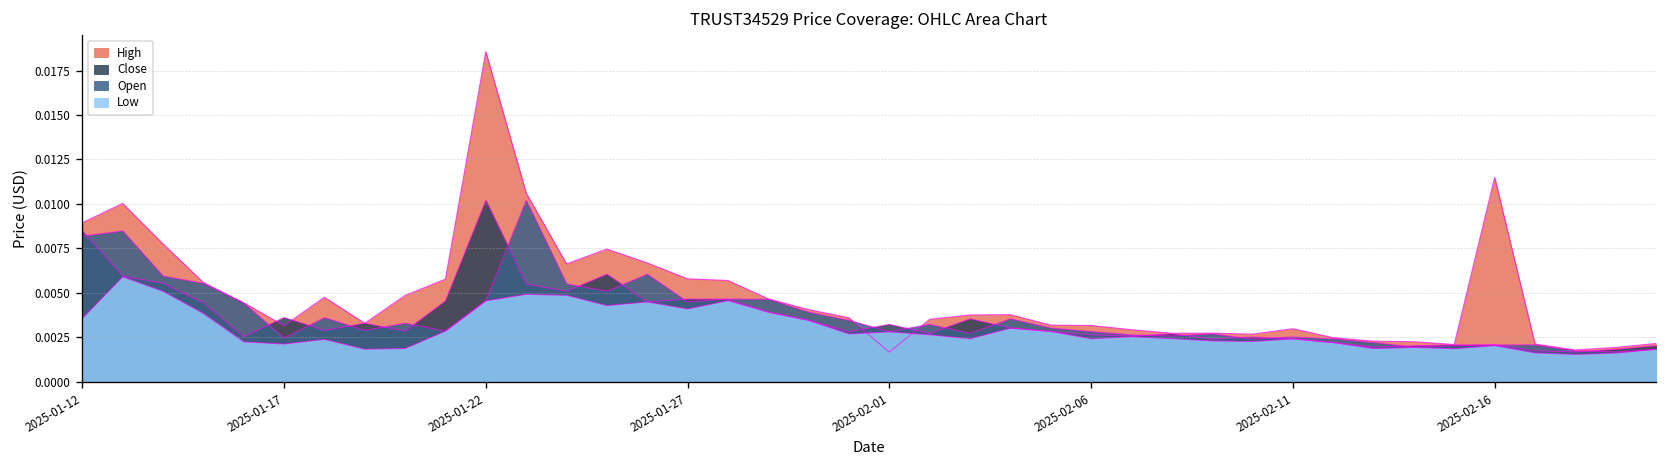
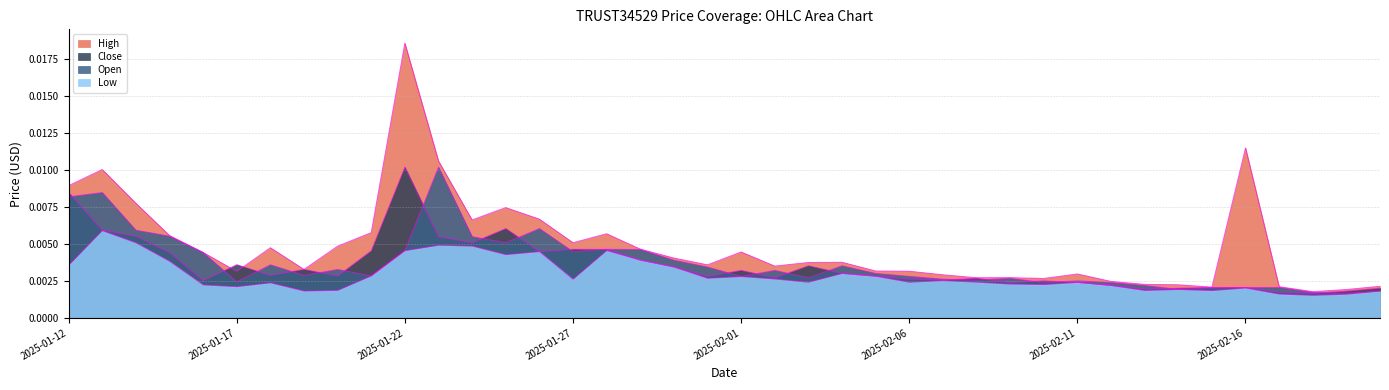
High, 2025-01-27: 0.0058 -> 0.0051
Low, 2025-01-27: 0.0041 -> 0.0026
High, 2025-02-01: 0.0017 -> 0.0045
